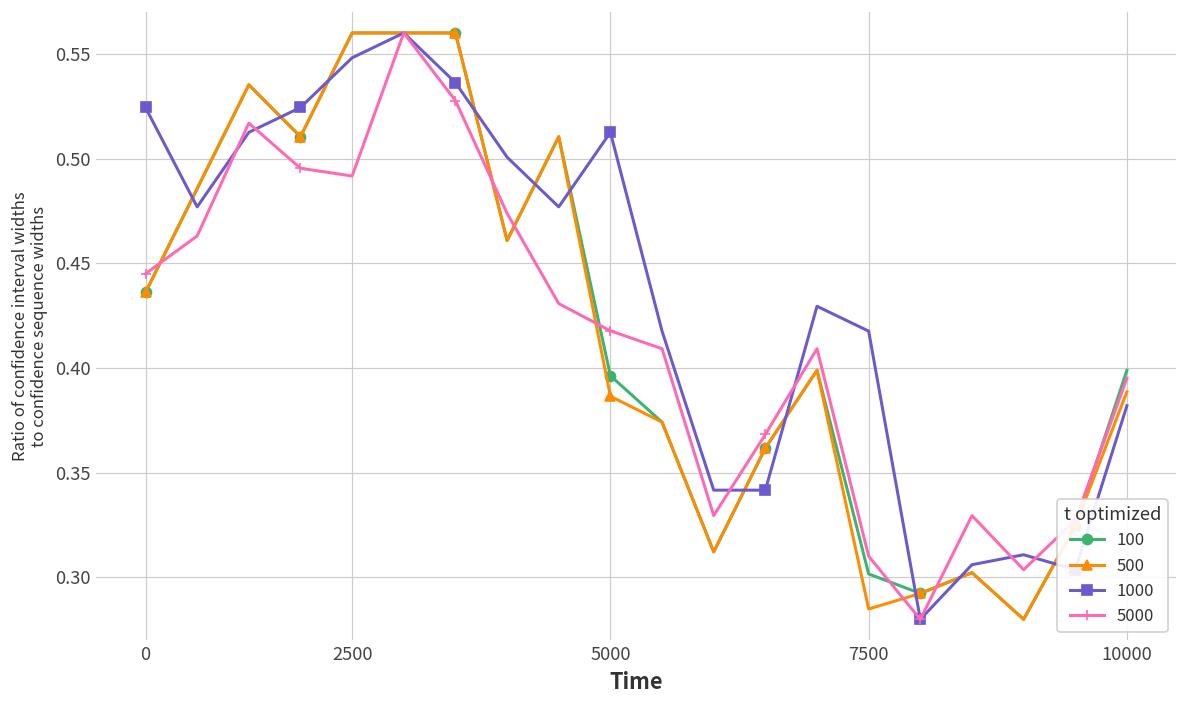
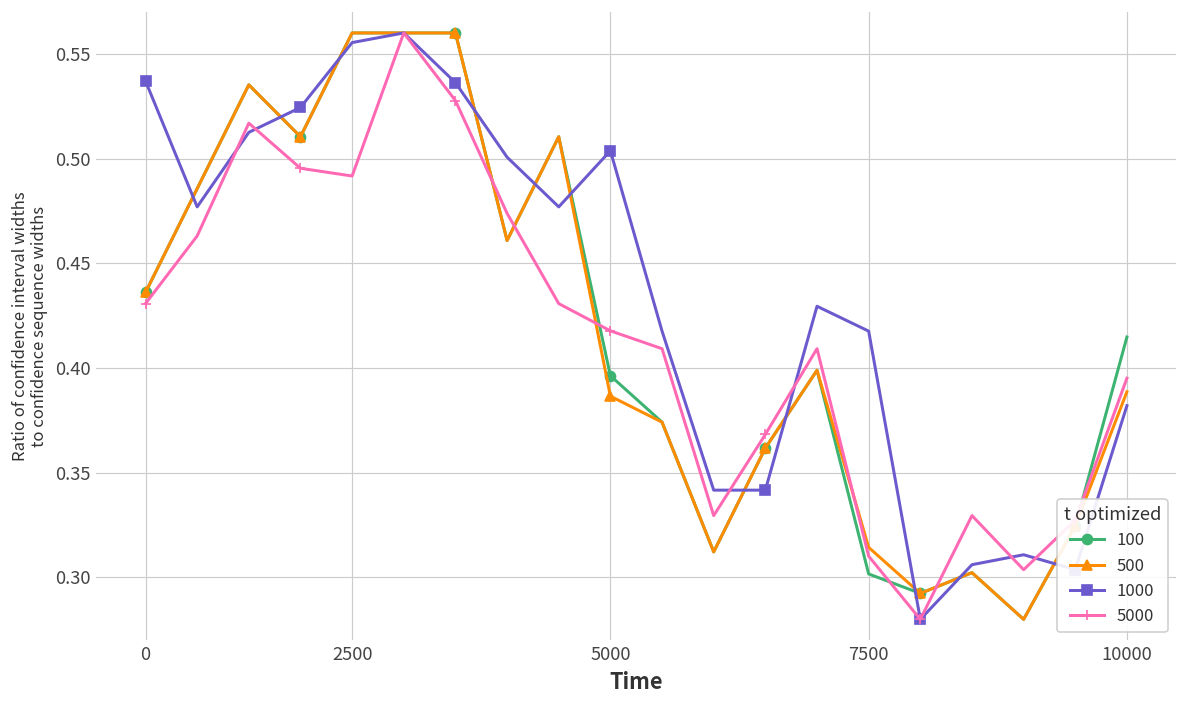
1000, 0: 0.524 -> 0.537
5000, 0: 0.445 -> 0.431
1000, 2500: 0.548 -> 0.555
1000, 5000: 0.513 -> 0.504
500, 7500: 0.285 -> 0.314
100, 10000: 0.399 -> 0.415
